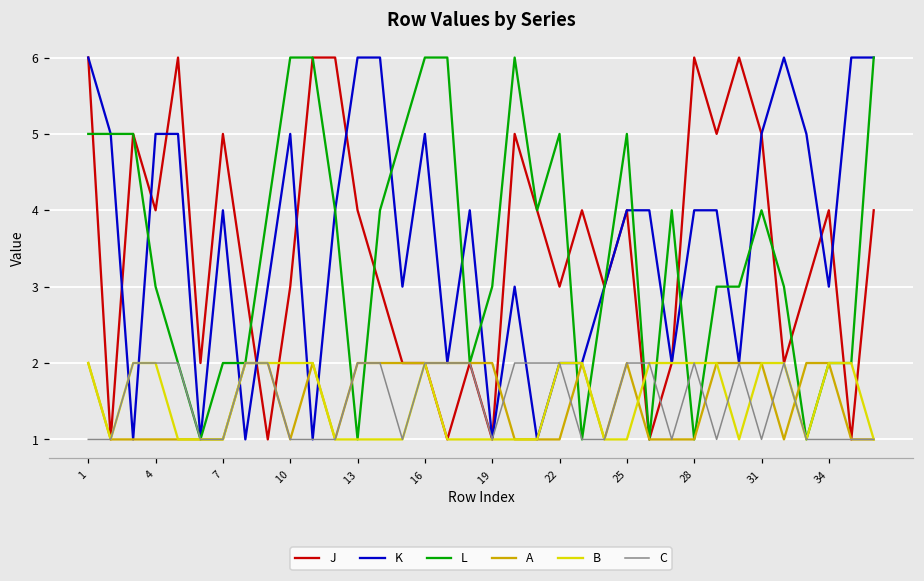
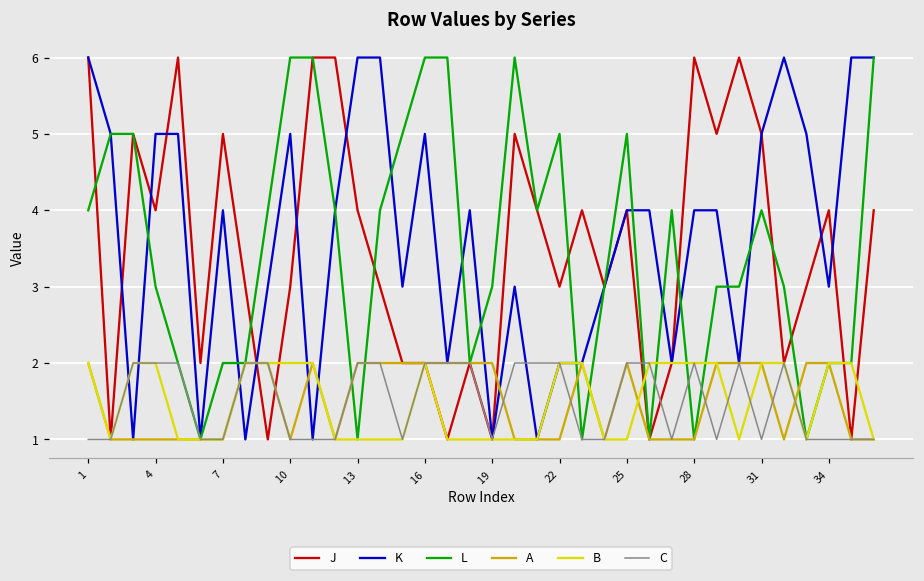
L, 1: 5 -> 4
